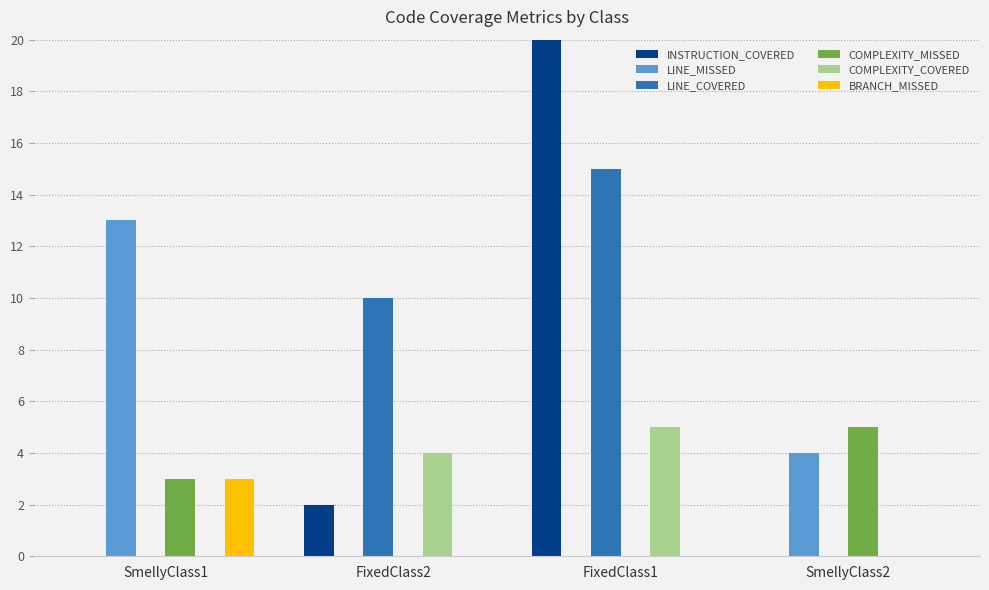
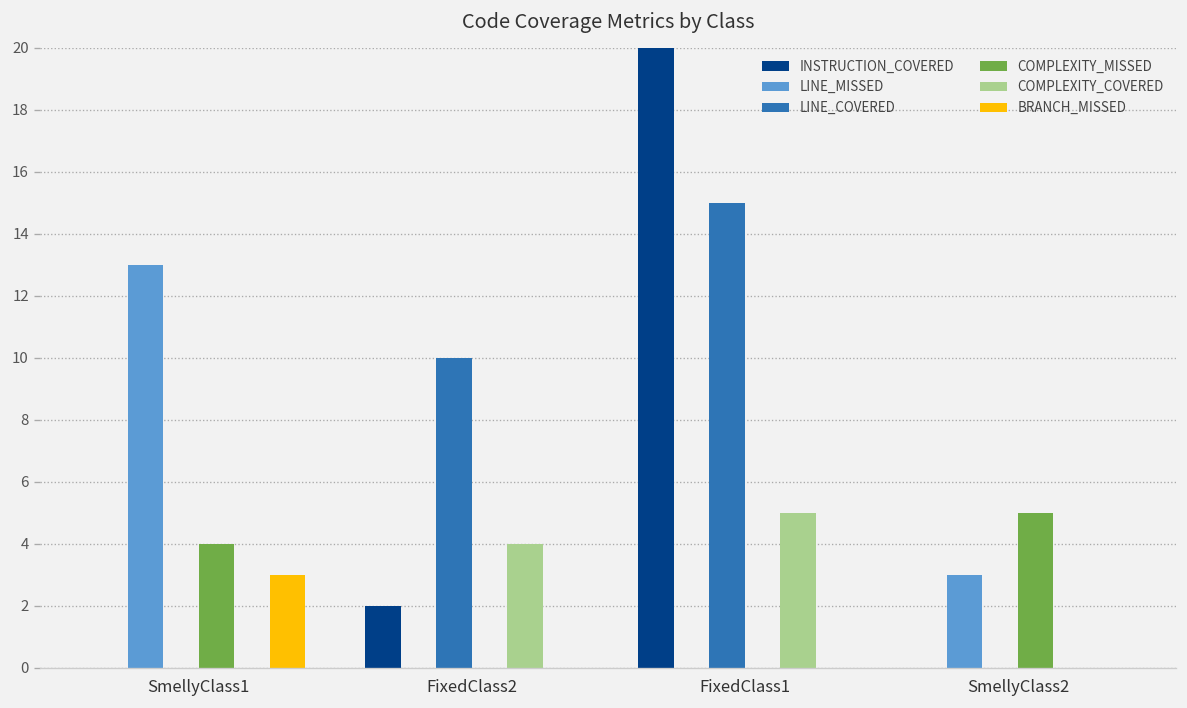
COMPLEXITY_MISSED, SmellyClass1: 3 -> 4
LINE_MISSED, SmellyClass2: 4 -> 3
